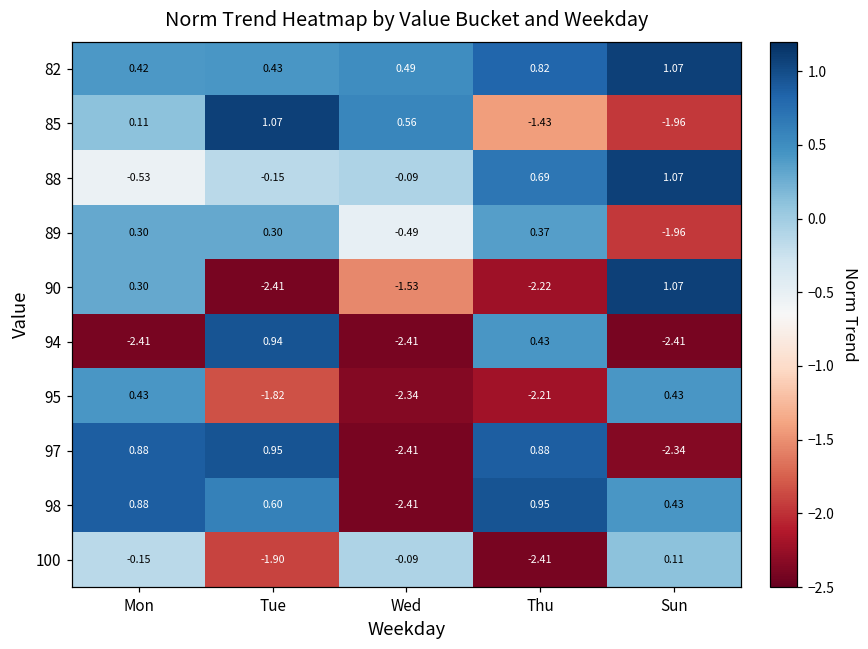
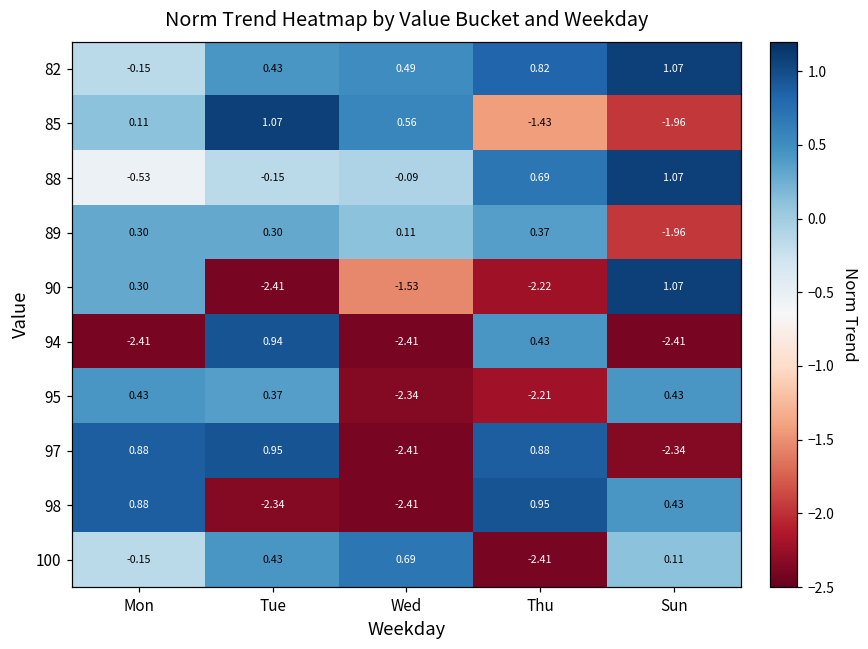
82, Mon: 0.42 -> -0.15
89, Wed: -0.49 -> 0.11
95, Tue: -1.82 -> 0.37
98, Tue: 0.60 -> -2.34
100, Tue: -1.90 -> 0.43
100, Wed: -0.09 -> 0.69
